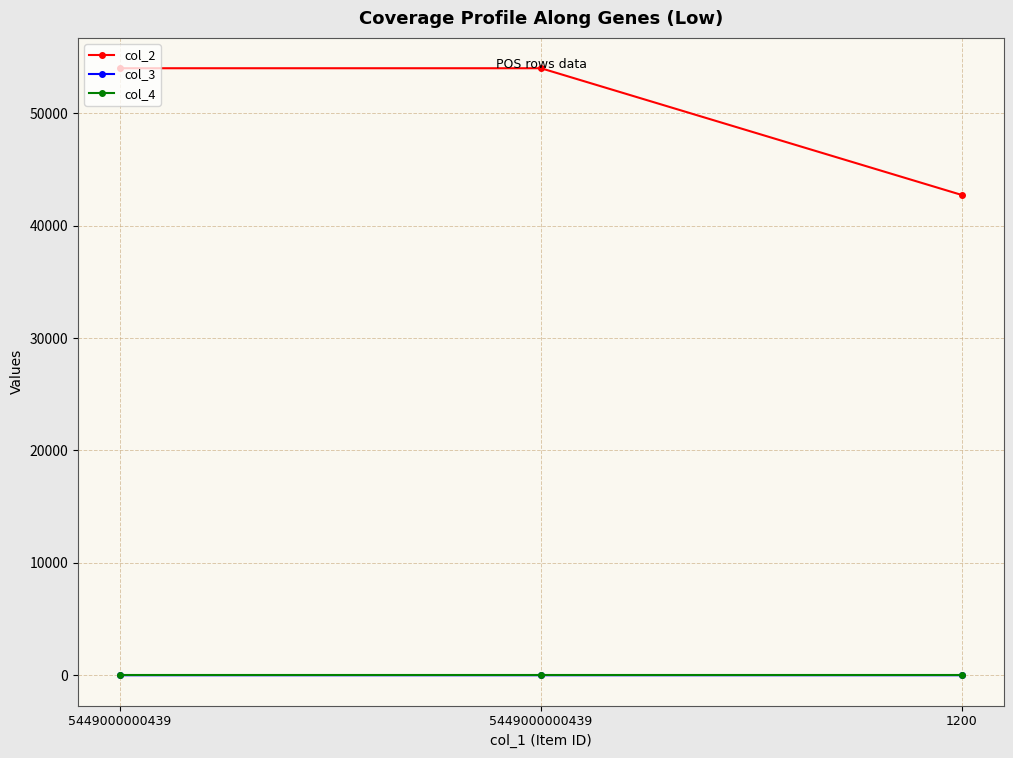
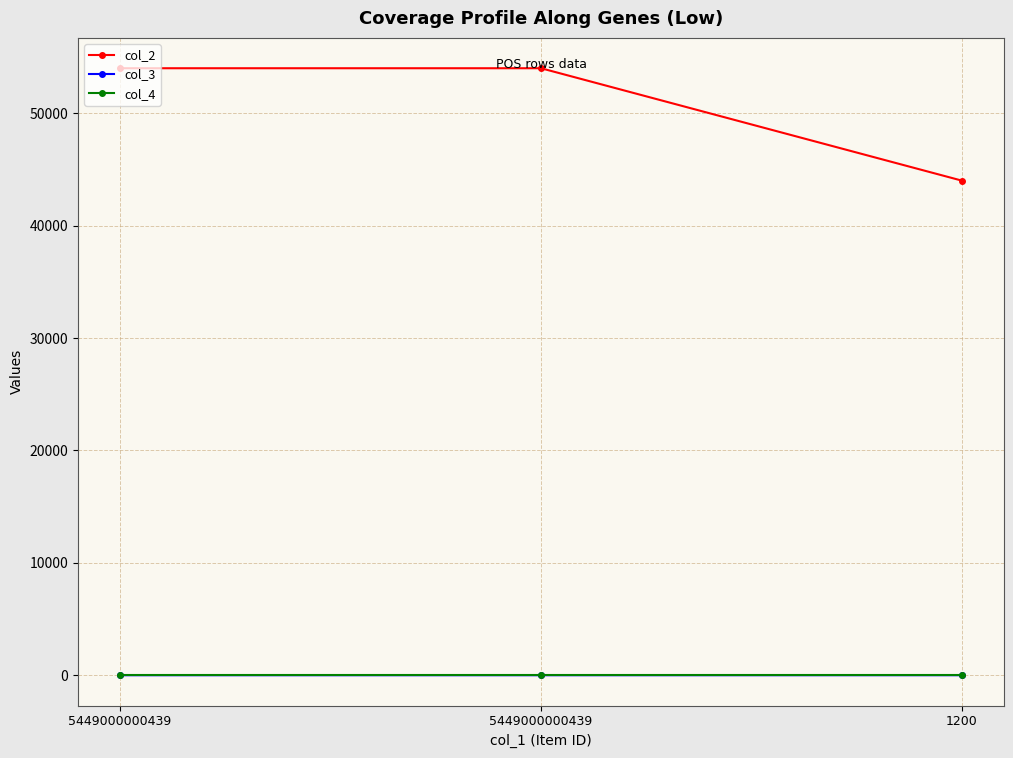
col_2, 1200: 42700 -> 44000
